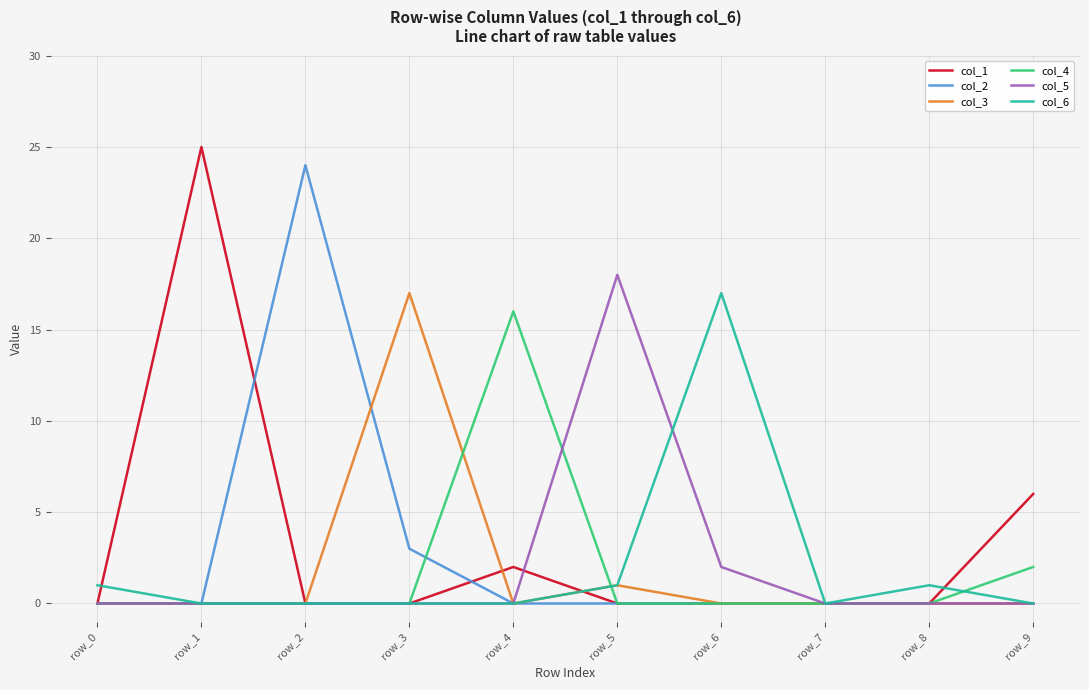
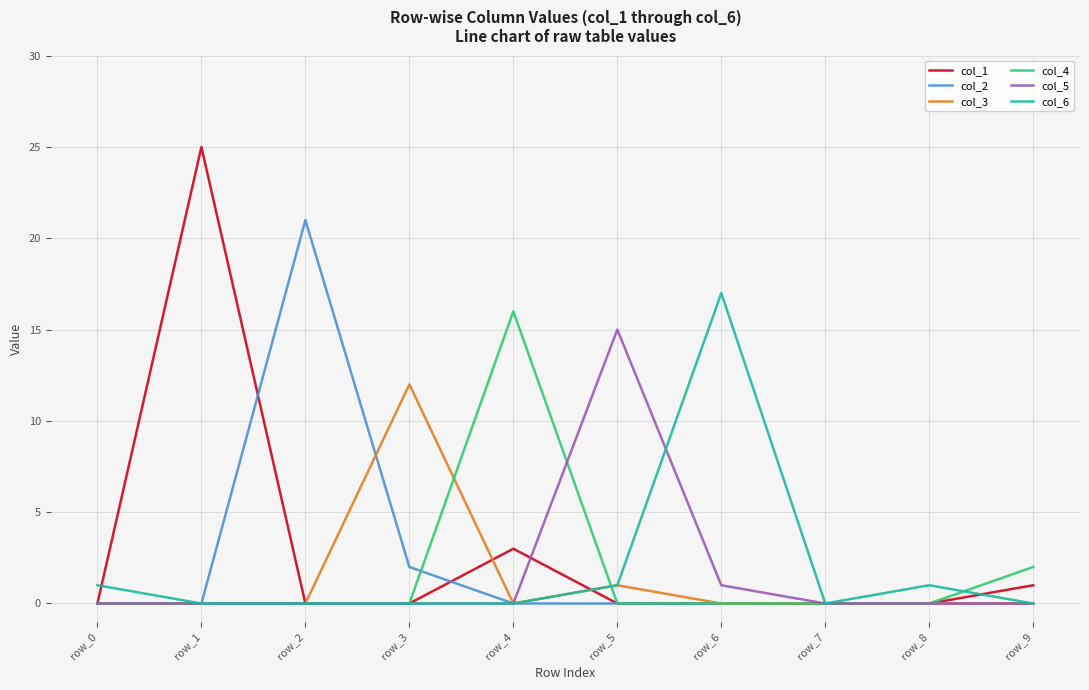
col_2, row_2: 24 -> 21
col_2, row_3: 3 -> 2
col_3, row_3: 17 -> 12
col_1, row_4: 2 -> 3
col_5, row_5: 18 -> 15
col_5, row_6: 2 -> 1
col_1, row_9: 6 -> 1
